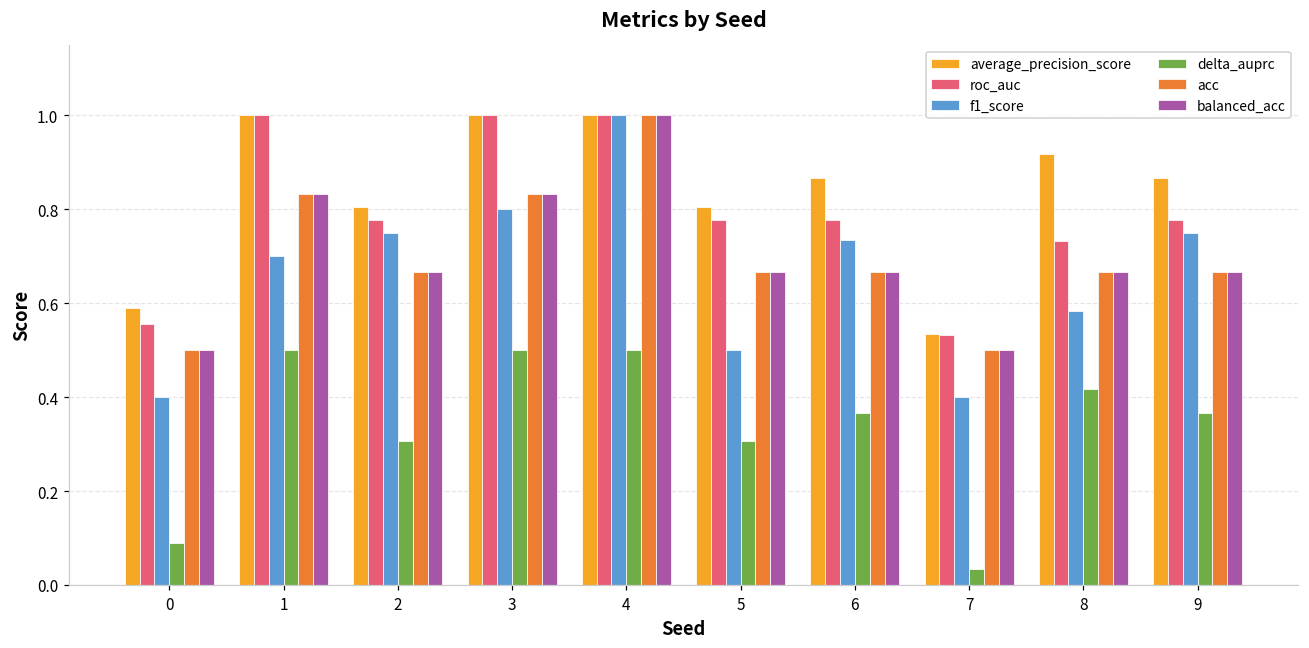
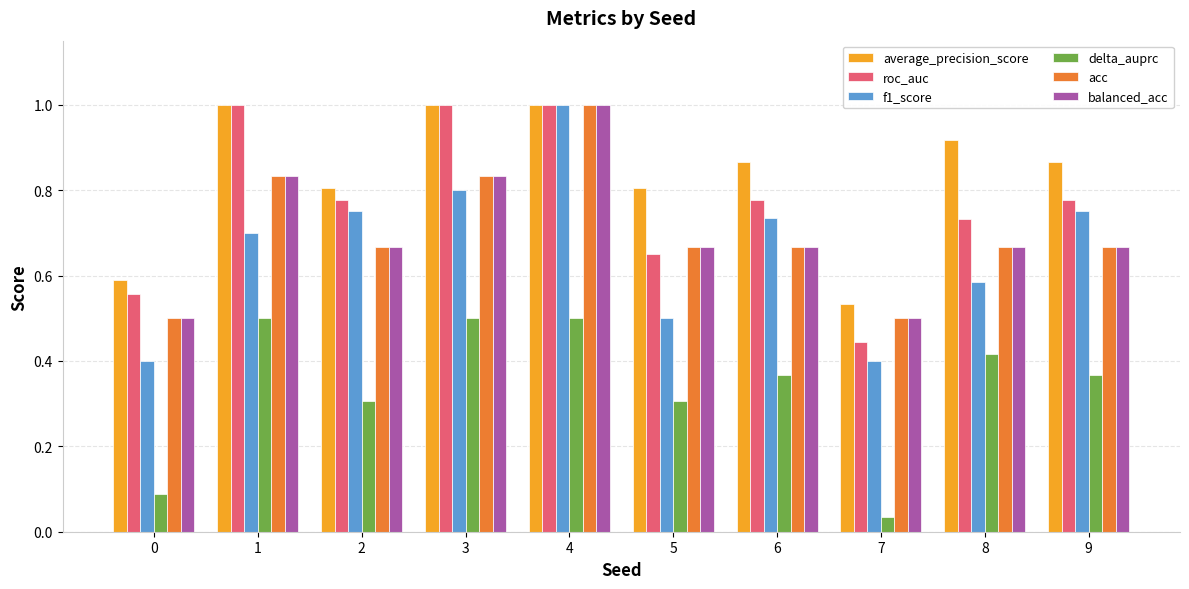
roc_auc, 5: 0.78 -> 0.65
roc_auc, 7: 0.53 -> 0.44
